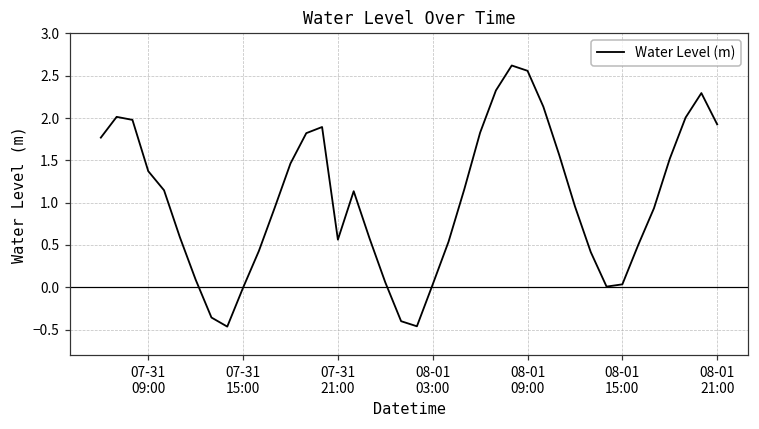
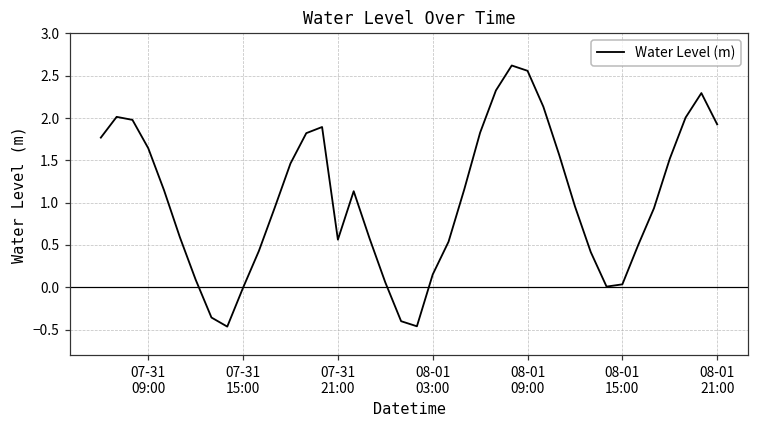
07-31 09:00: 1.4 -> 1.6
08-01 03:00: 0.0 -> 0.2
